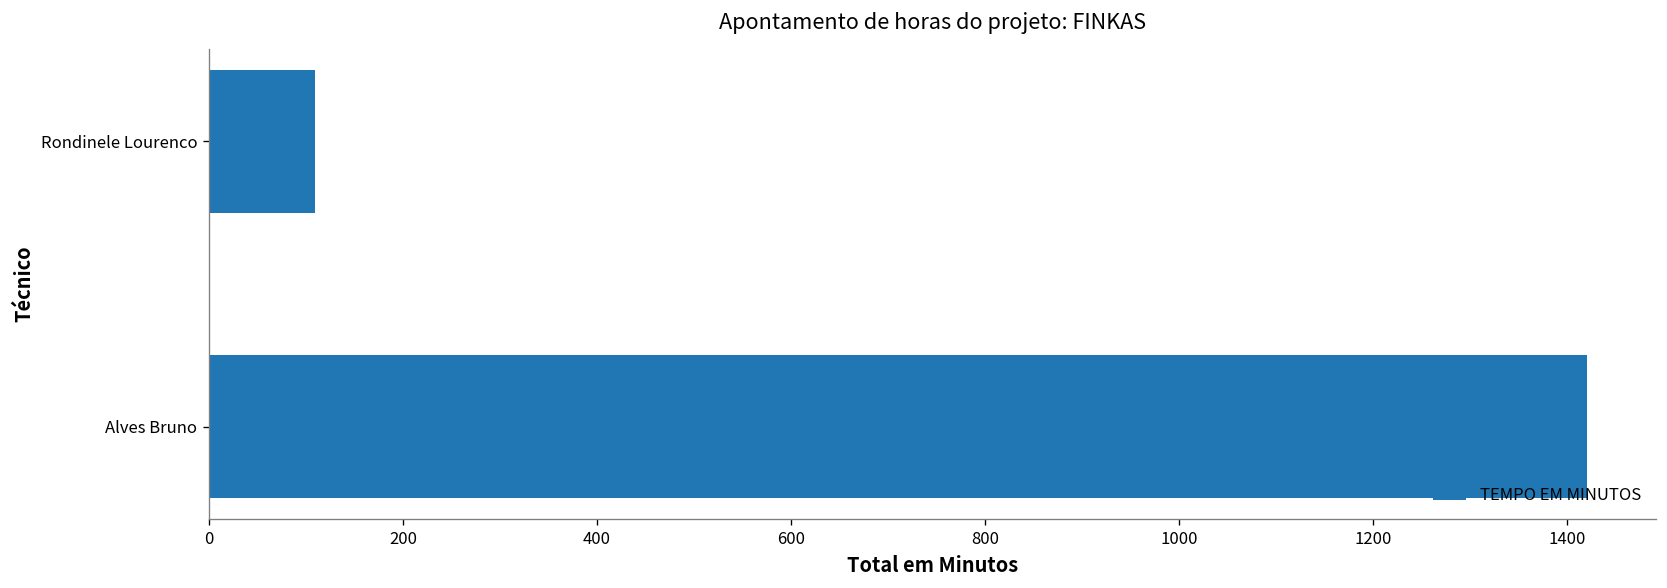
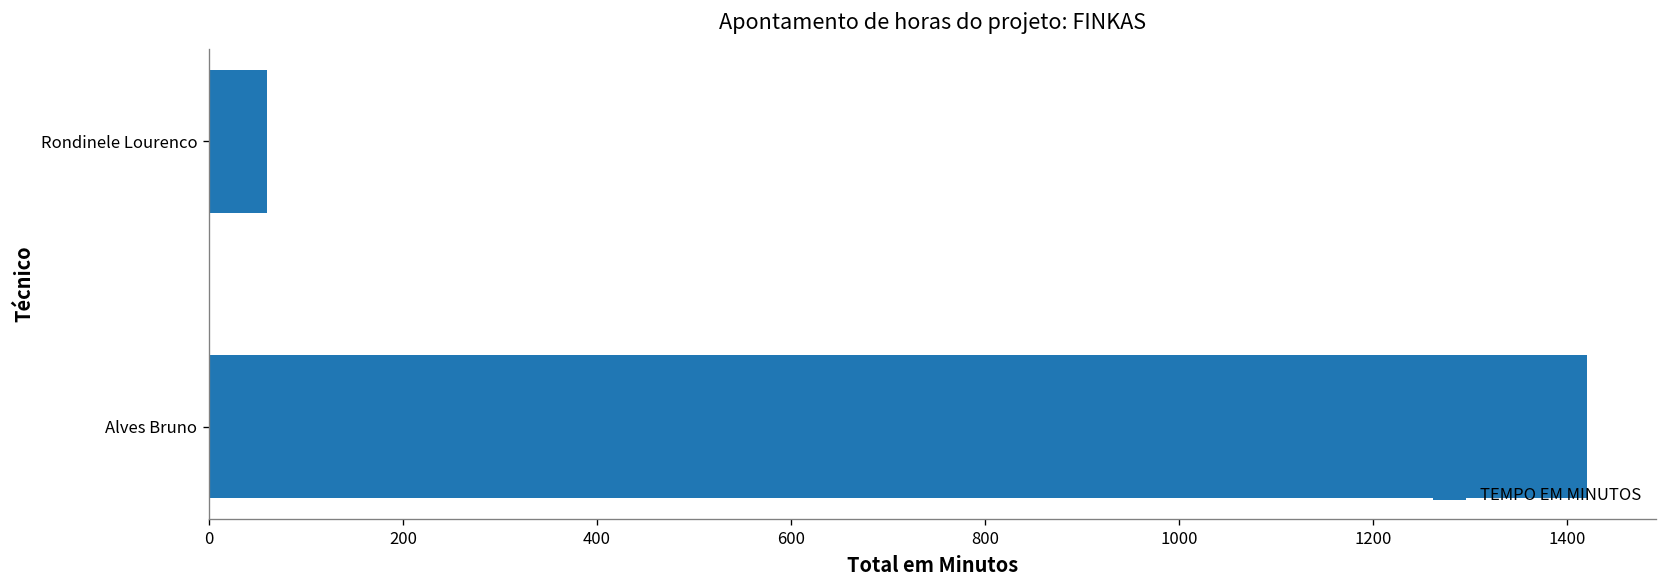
Rondinele Lourenco: 110 -> 60
